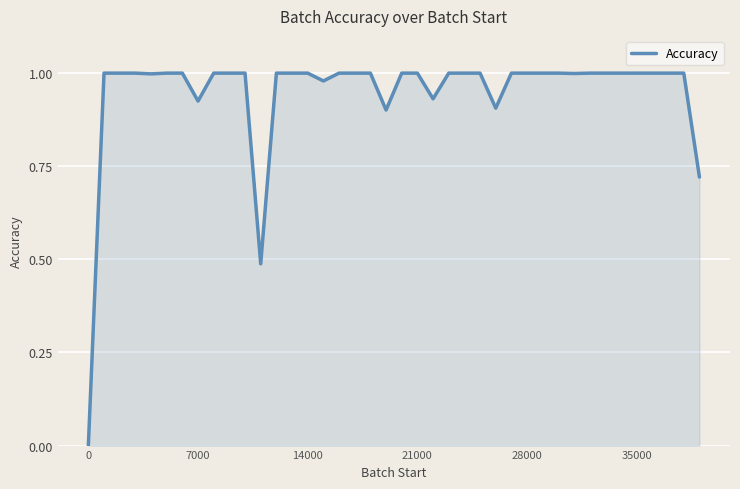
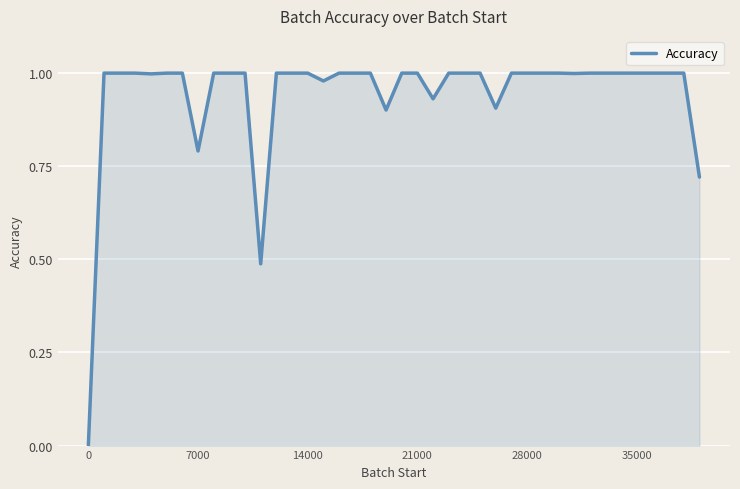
7000: 0.93 -> 0.79
